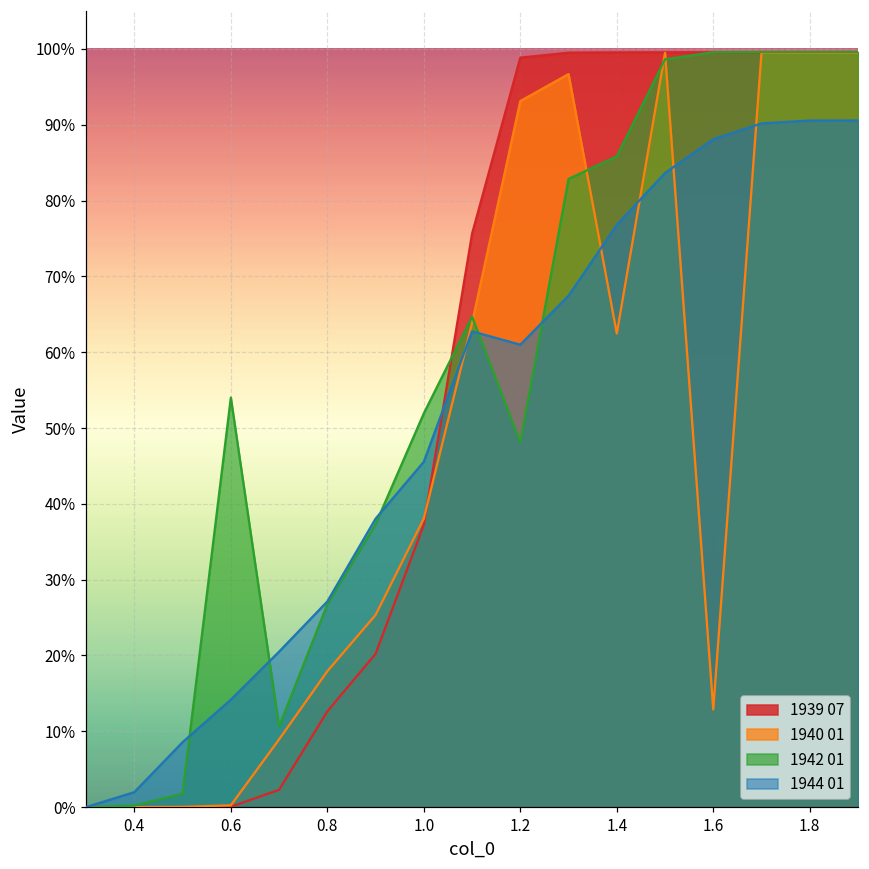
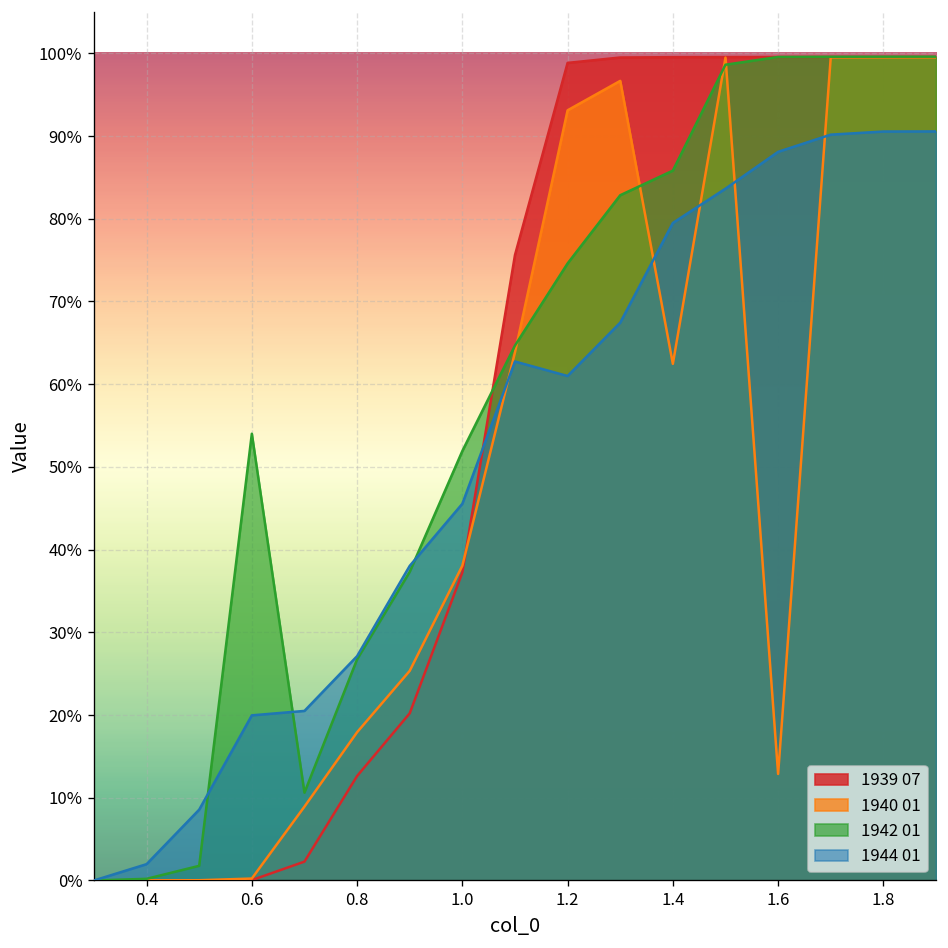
1944 01, 0.6: 14% -> 20%
1942 01, 1.2: 48% -> 75%
1944 01, 1.4: 77% -> 79%
